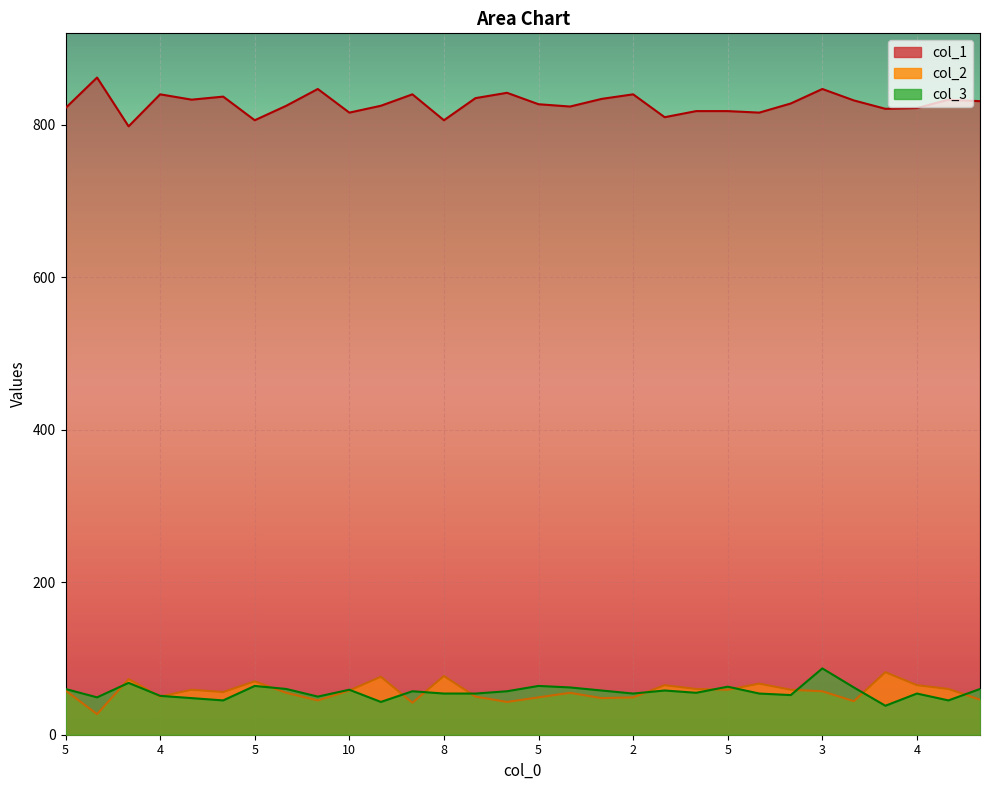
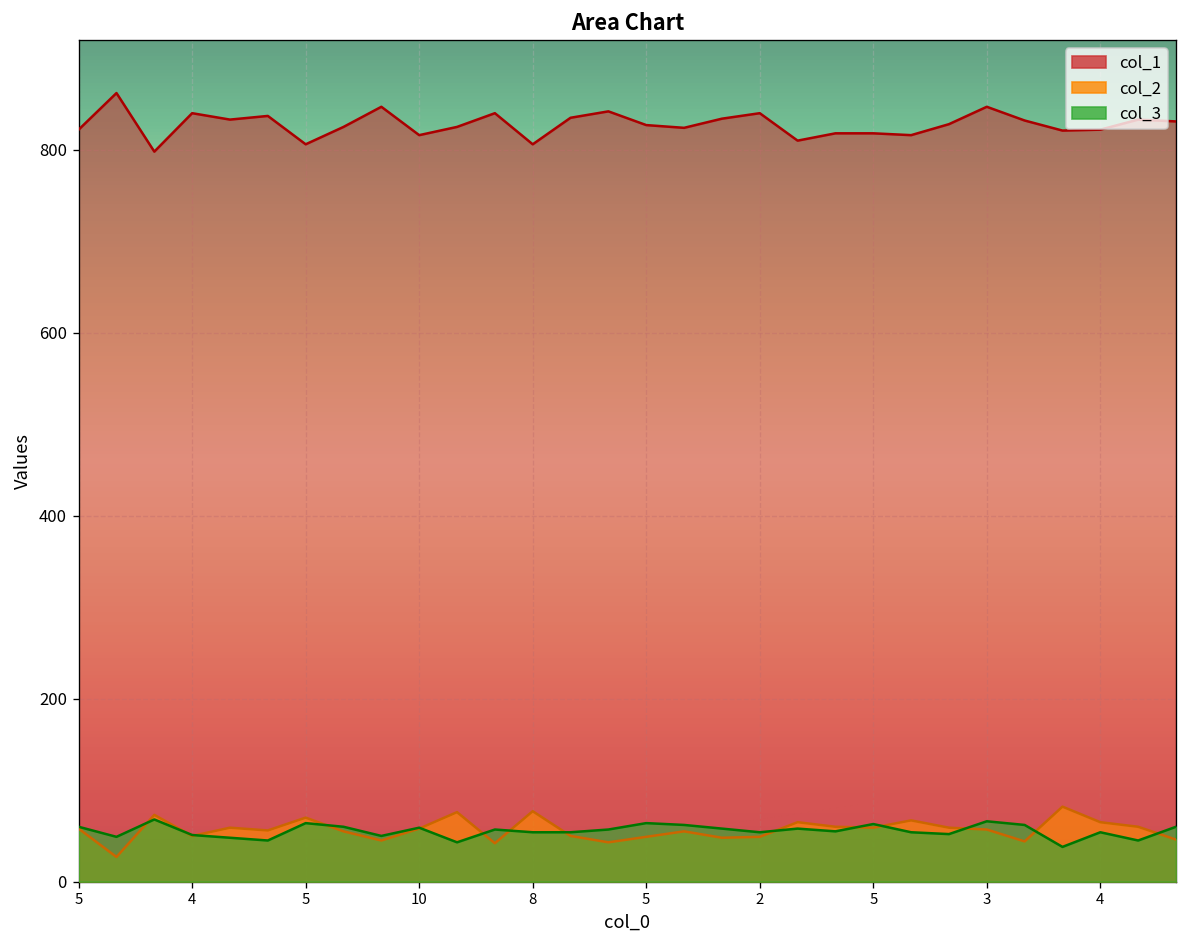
col_3, 3: 90 -> 70
